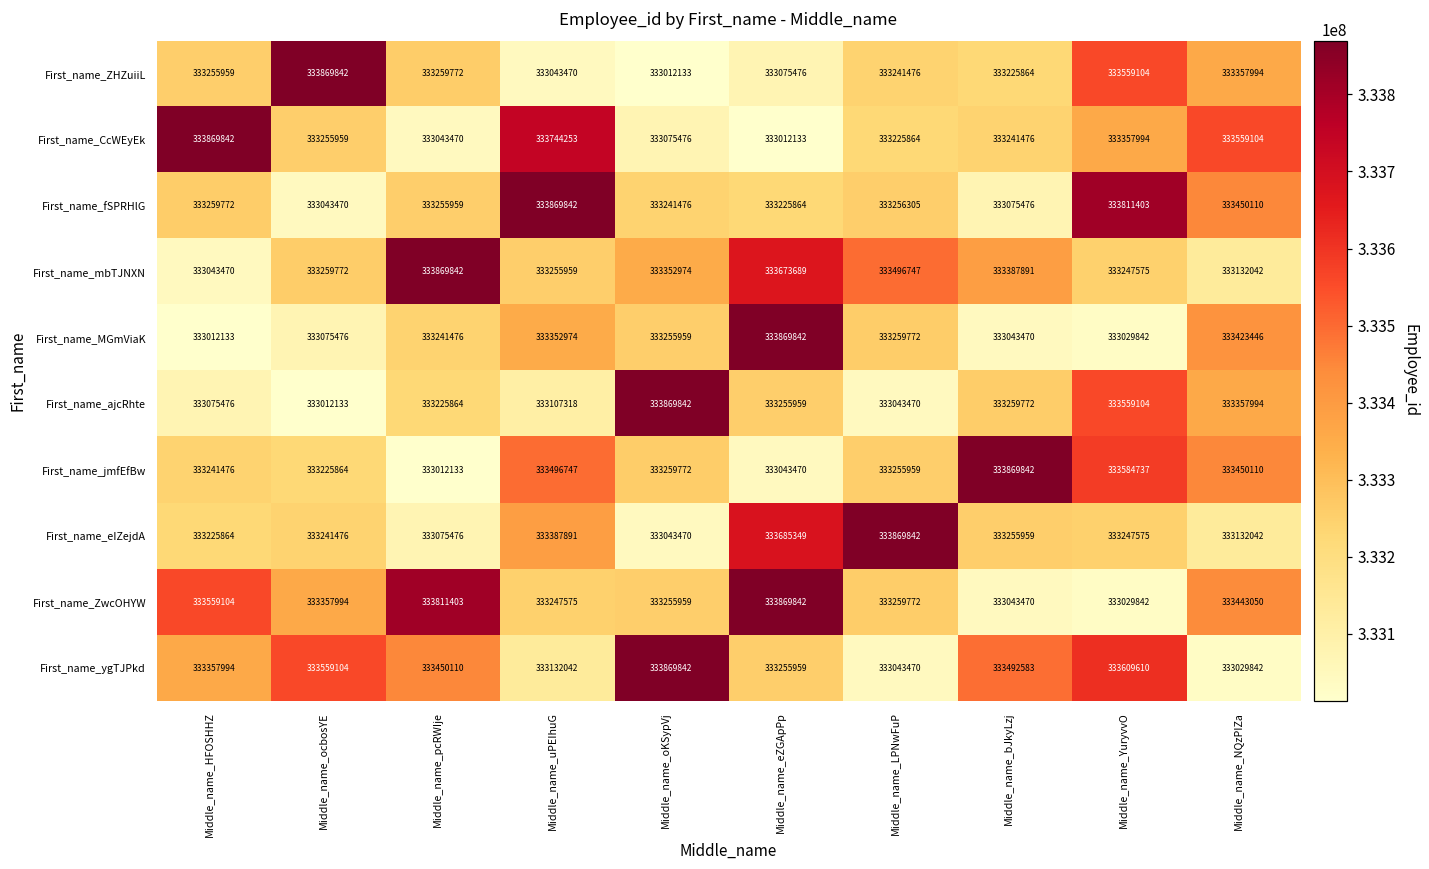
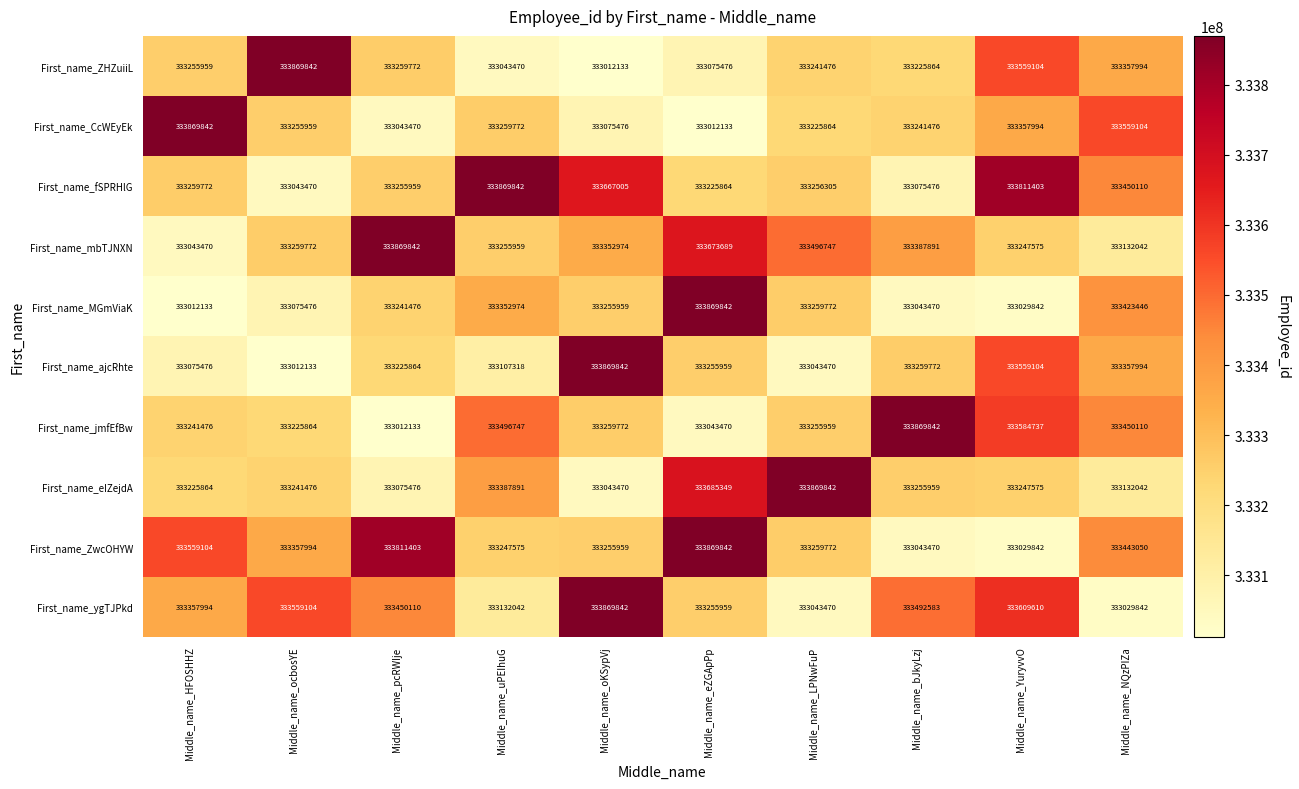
First_name_CcWEyEk, Middle_name_uPEIhuG: 333744253 -> 333259772
First_name_fSPRHlG, Middle_name_oKSypVj: 333241476 -> 333667005
